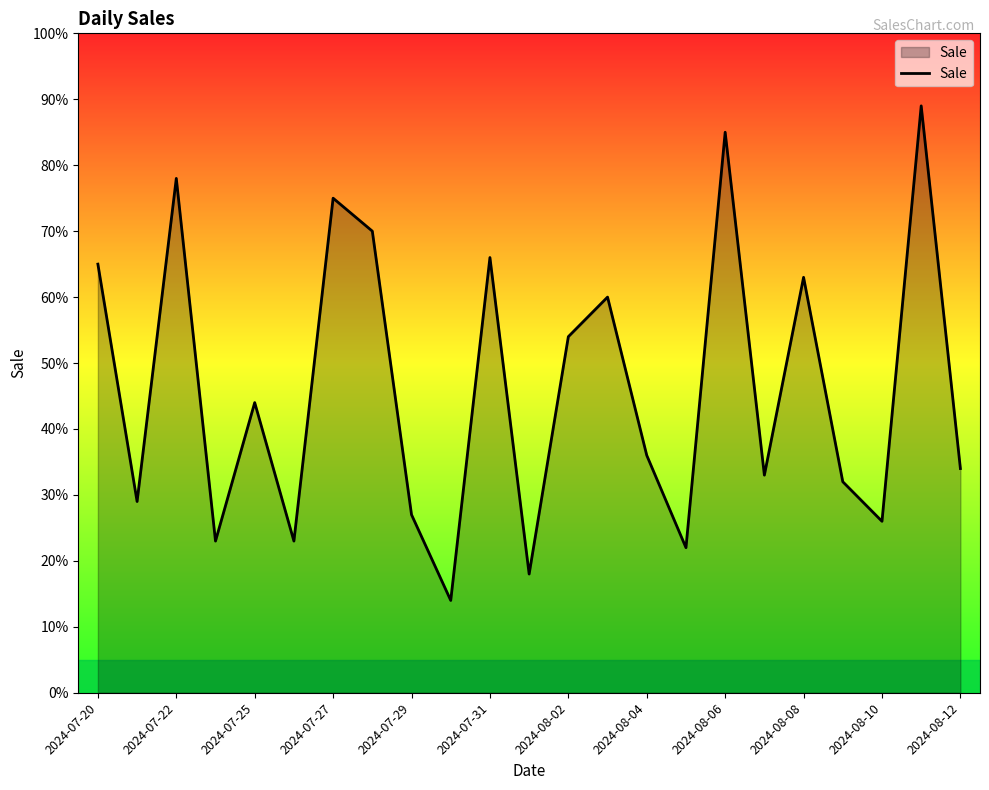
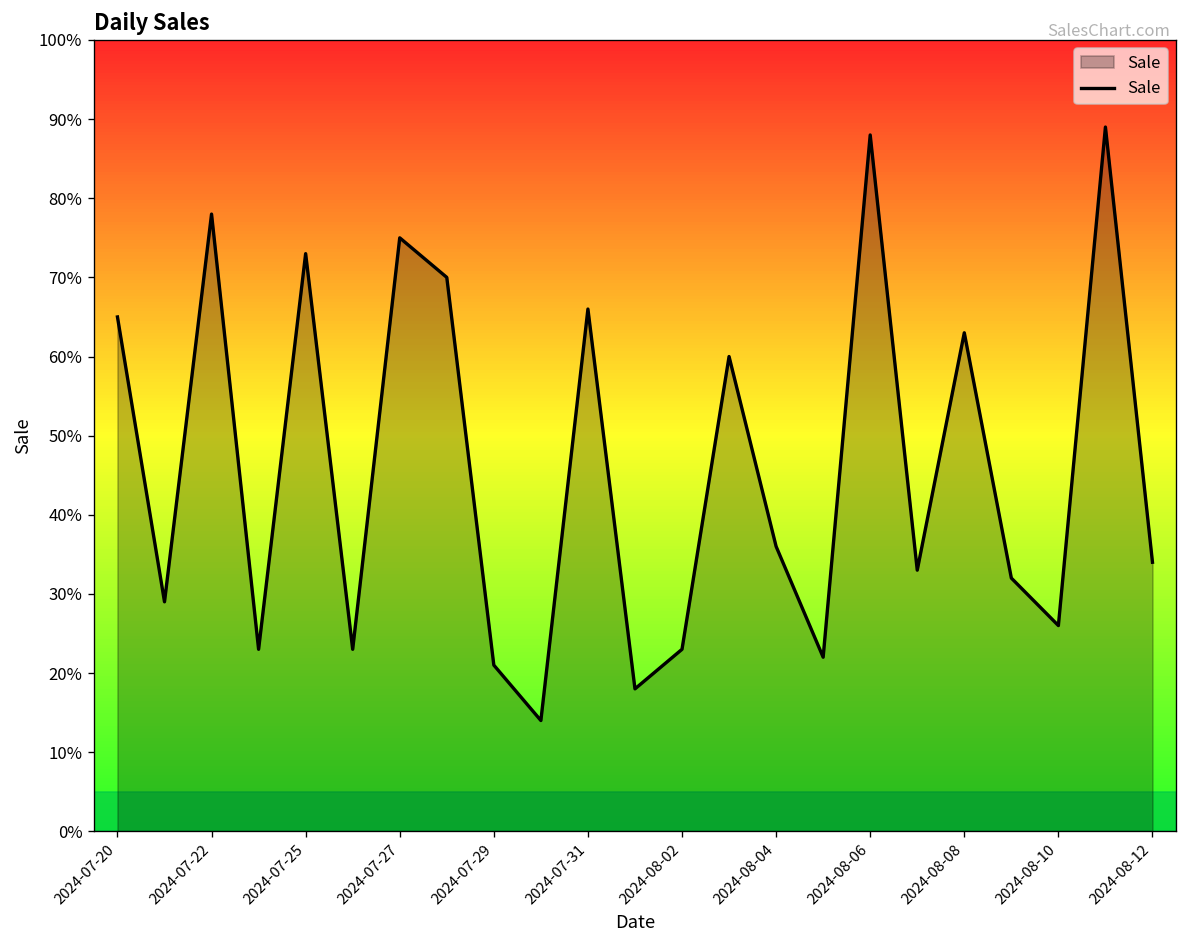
2024-07-25: 44% -> 73%
2024-07-29: 27% -> 21%
2024-08-02: 54% -> 23%
2024-08-06: 85% -> 88%
